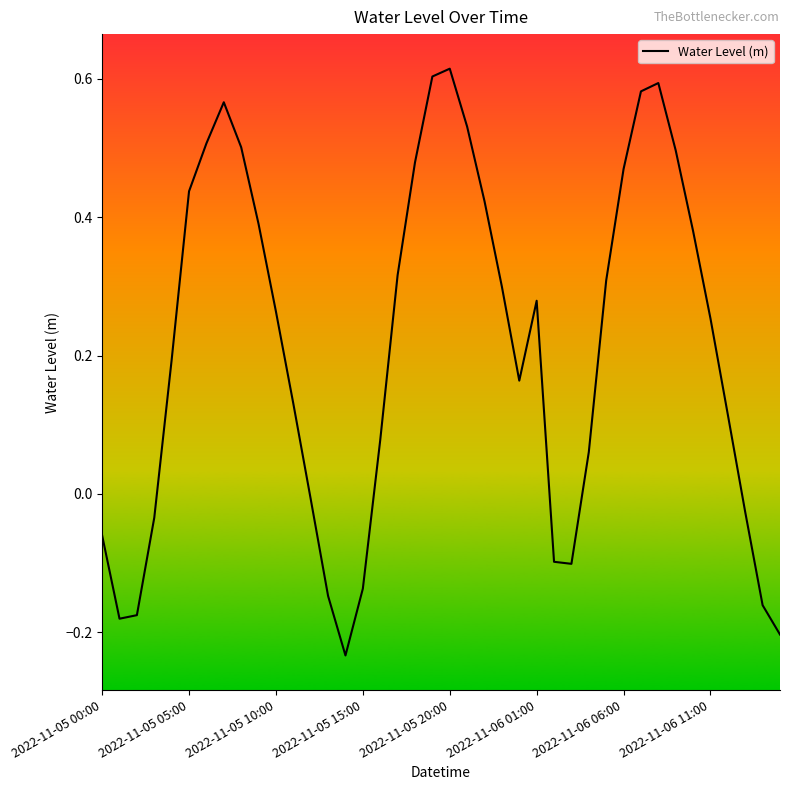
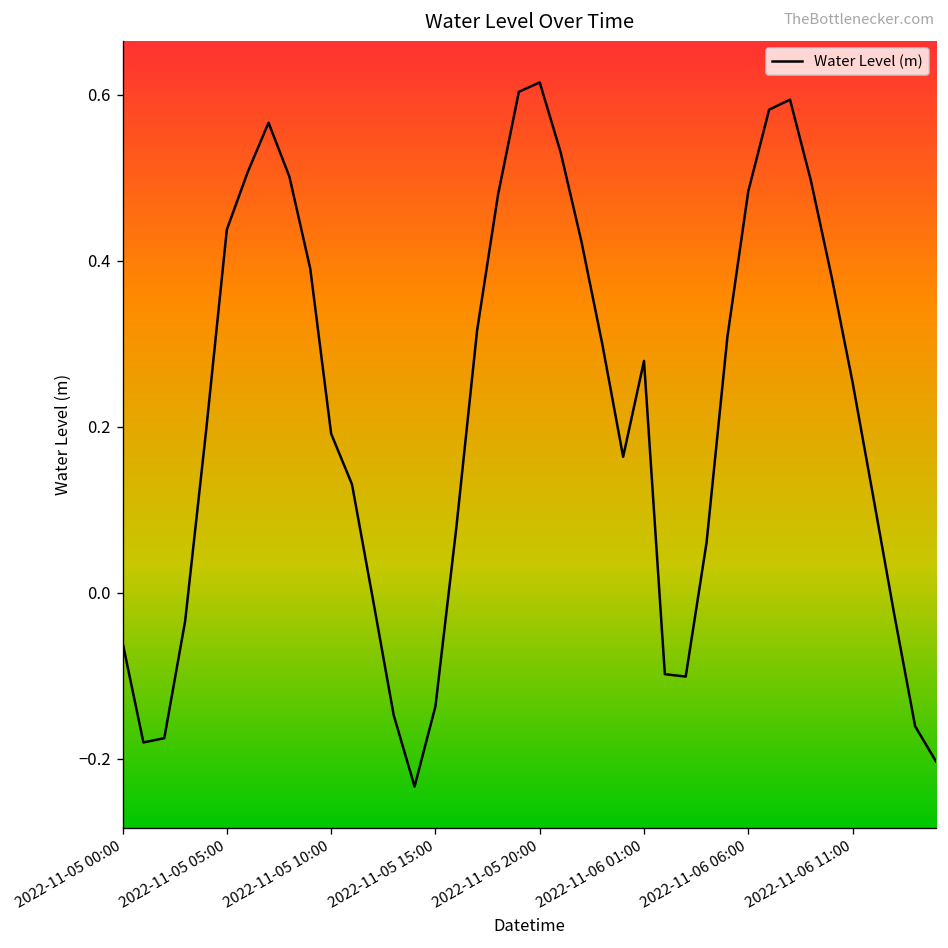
2022-11-05 10:00: 0.26 -> 0.19
2022-11-06 06:00: 0.47 -> 0.48
